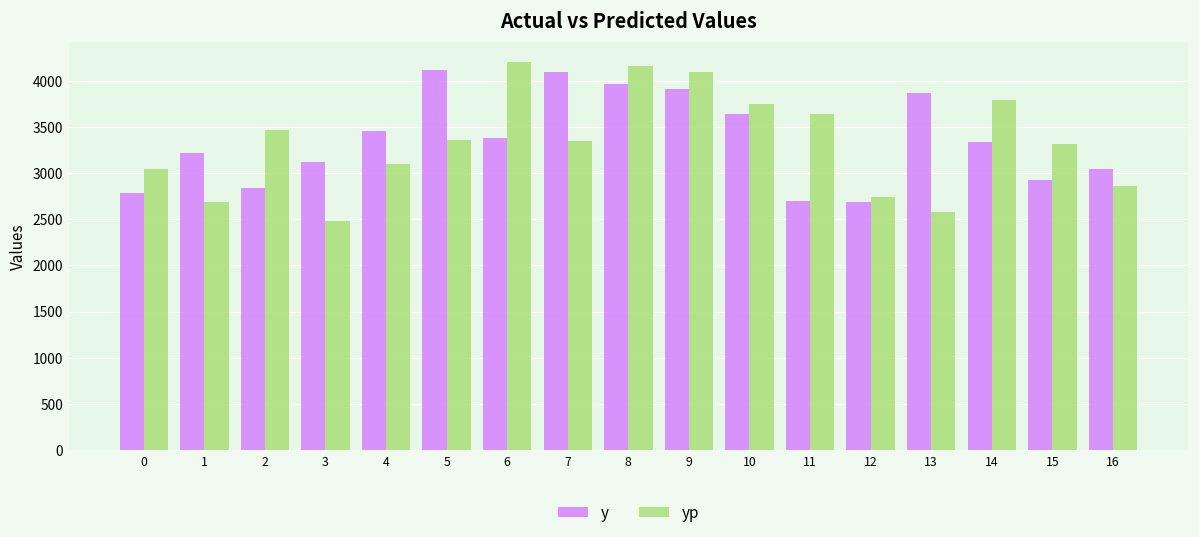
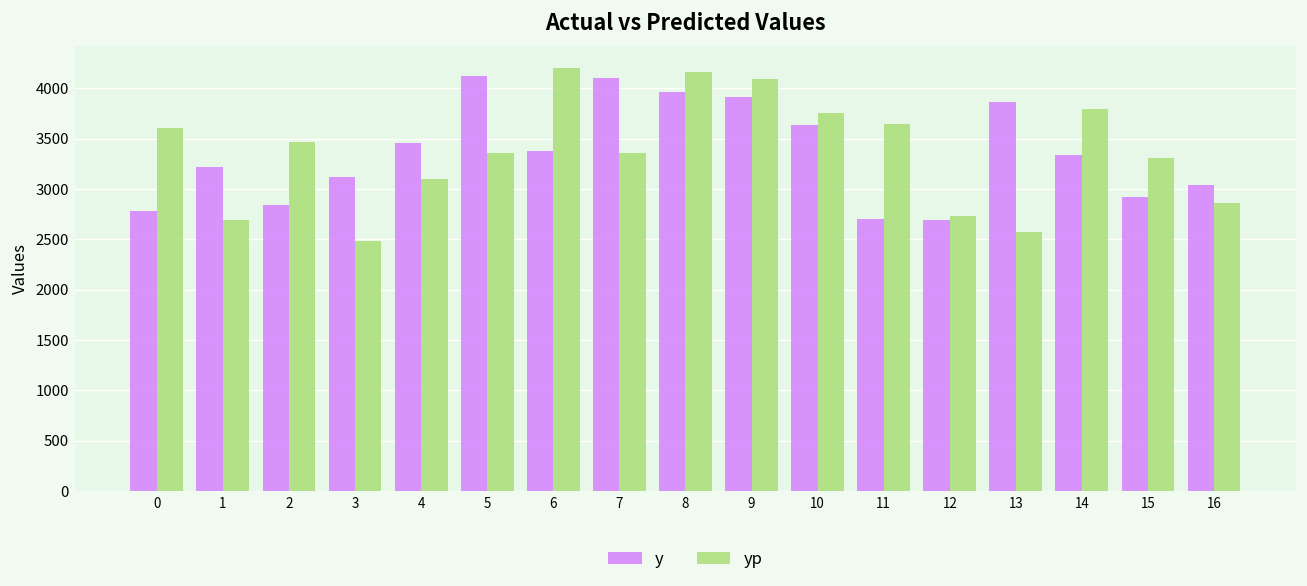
yp, 0: 3000 -> 3600
